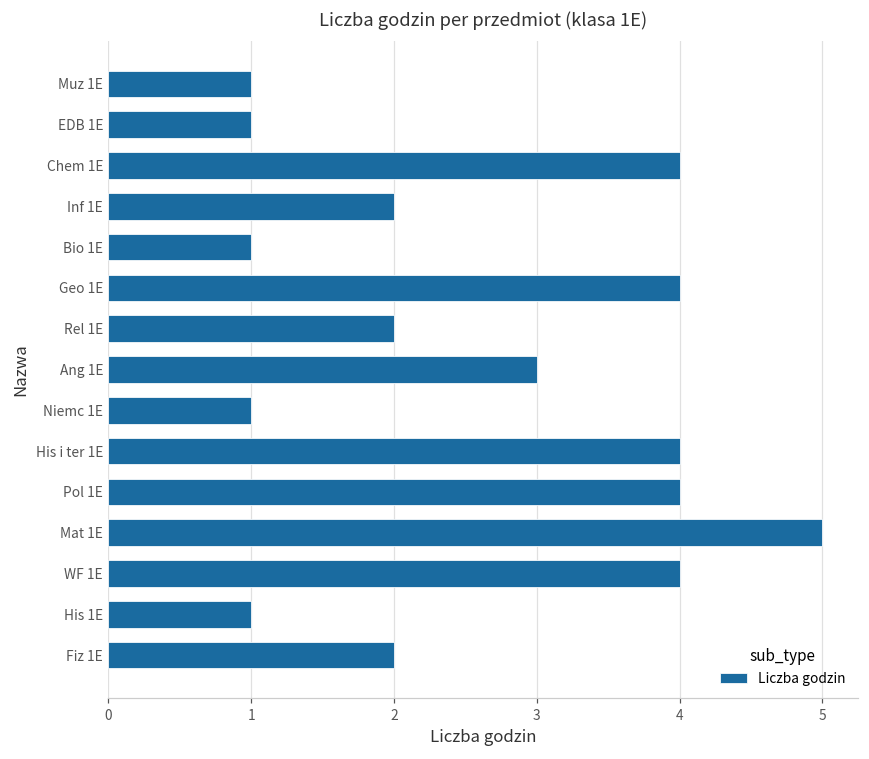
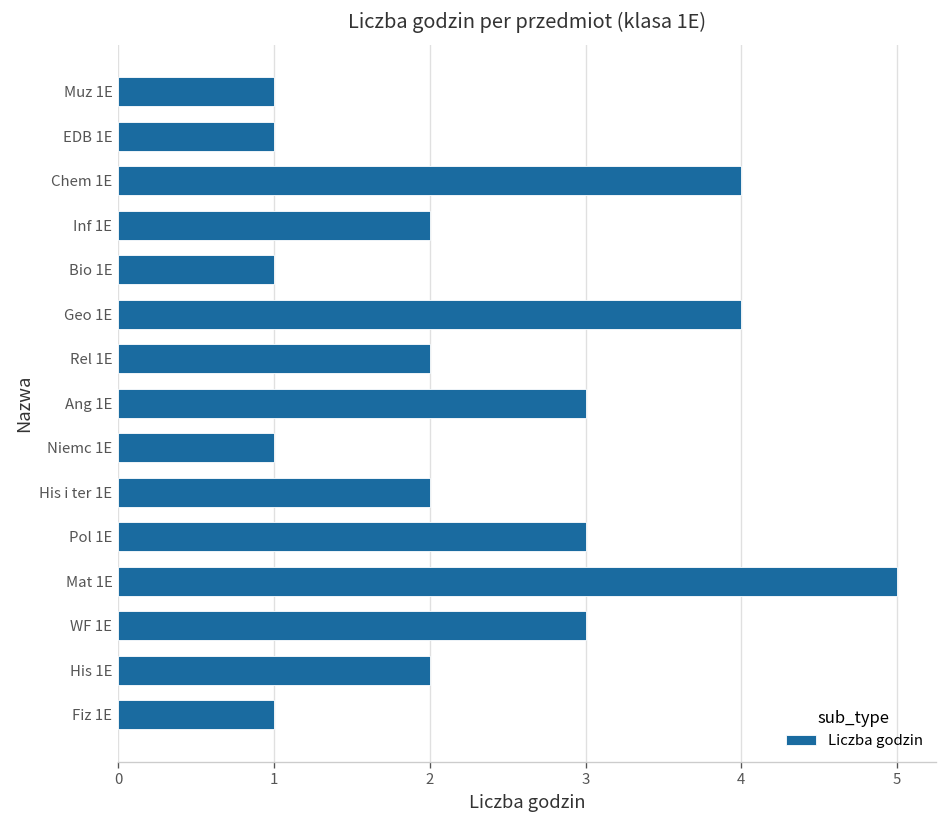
His i ter 1E: 4 -> 2
Pol 1E: 4 -> 3
WF 1E: 4 -> 3
His 1E: 1 -> 2
Fiz 1E: 2 -> 1
